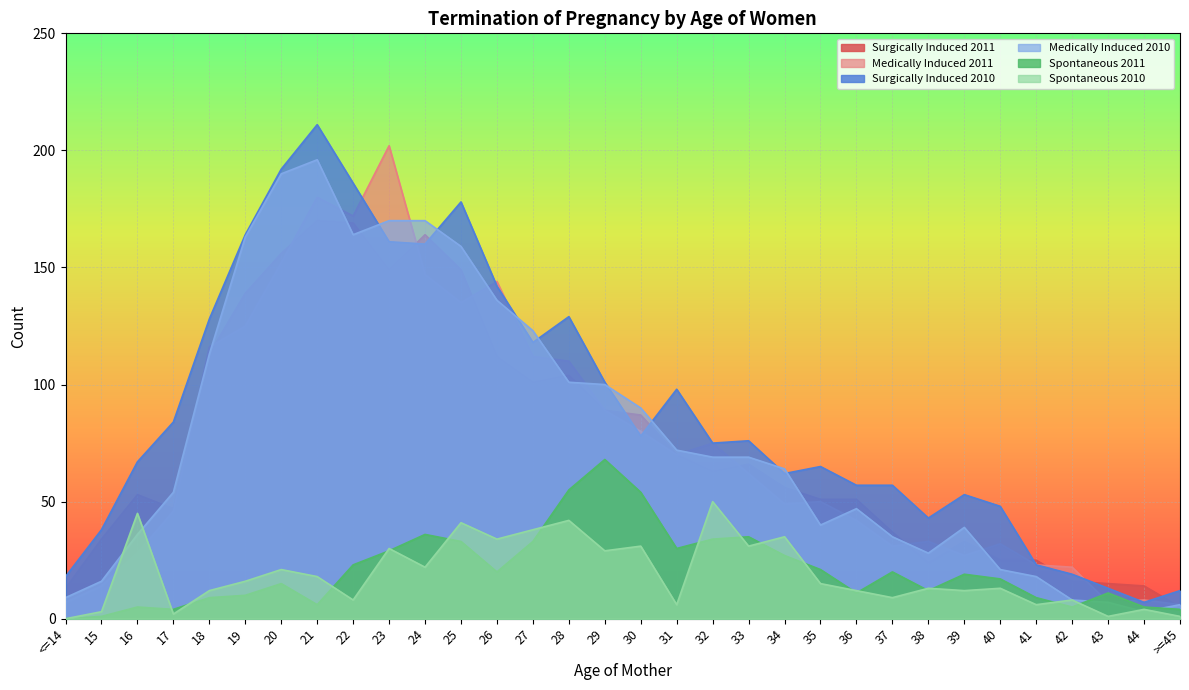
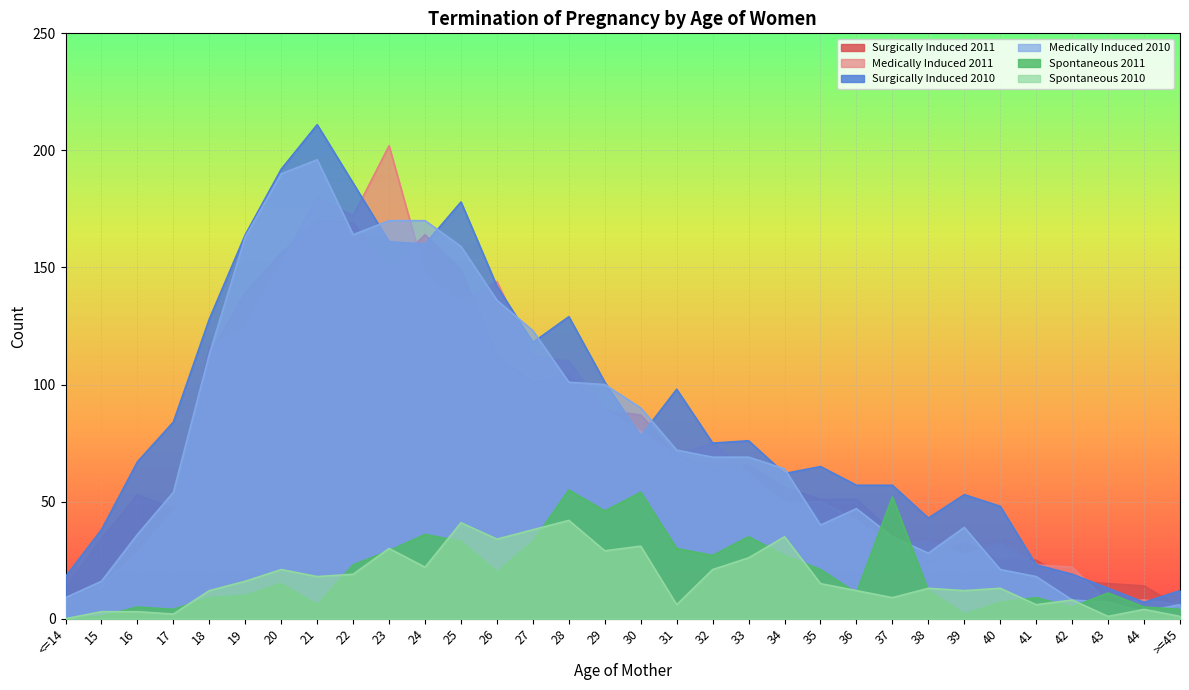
Spontaneous 2010, 16: 45 -> 3
Spontaneous 2010, 22: 8 -> 19
Spontaneous 2011, 29: 68 -> 46
Spontaneous 2011, 32: 34 -> 27
Spontaneous 2010, 32: 50 -> 21
Spontaneous 2010, 33: 31 -> 26
Spontaneous 2011, 37: 20 -> 52
Spontaneous 2011, 39: 19 -> 2
Spontaneous 2011, 40: 17 -> 7
